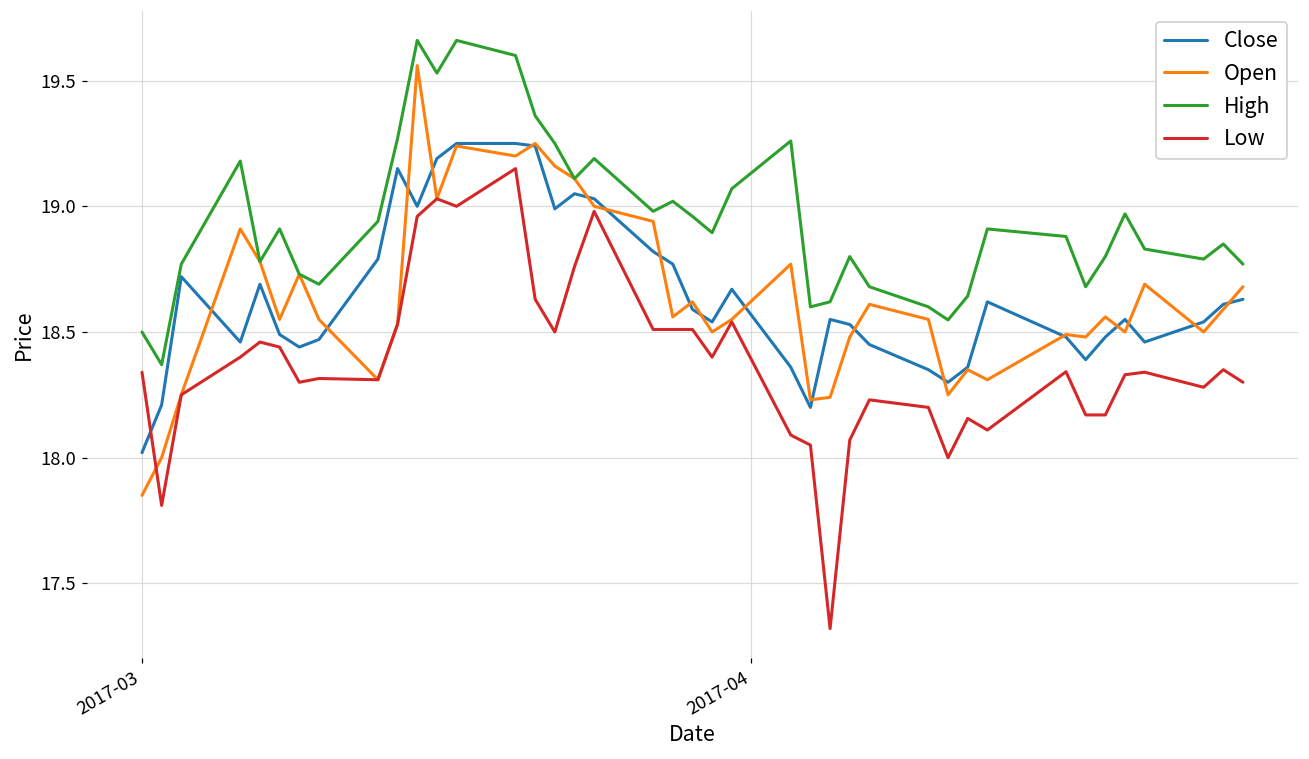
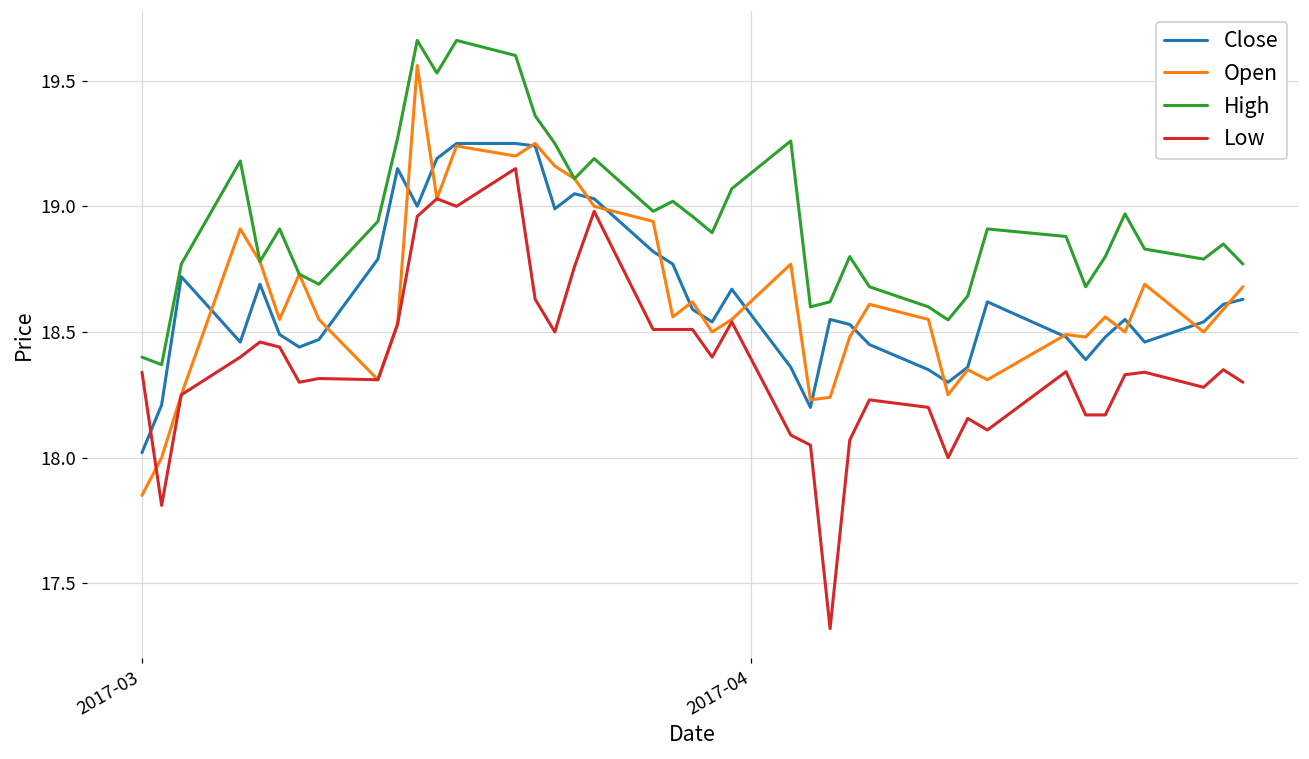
High, 2017-03: 18.5 -> 18.4
